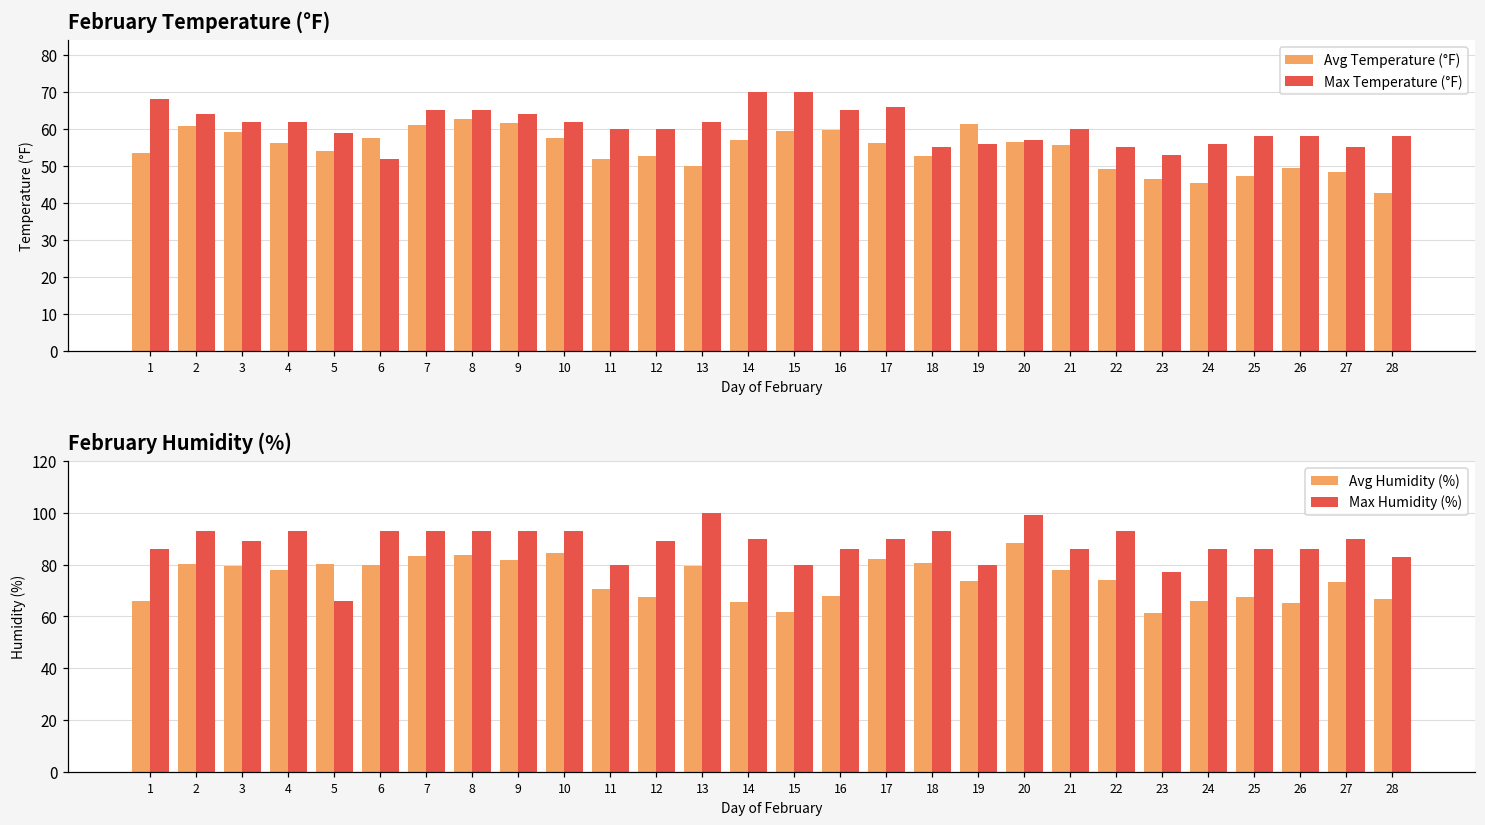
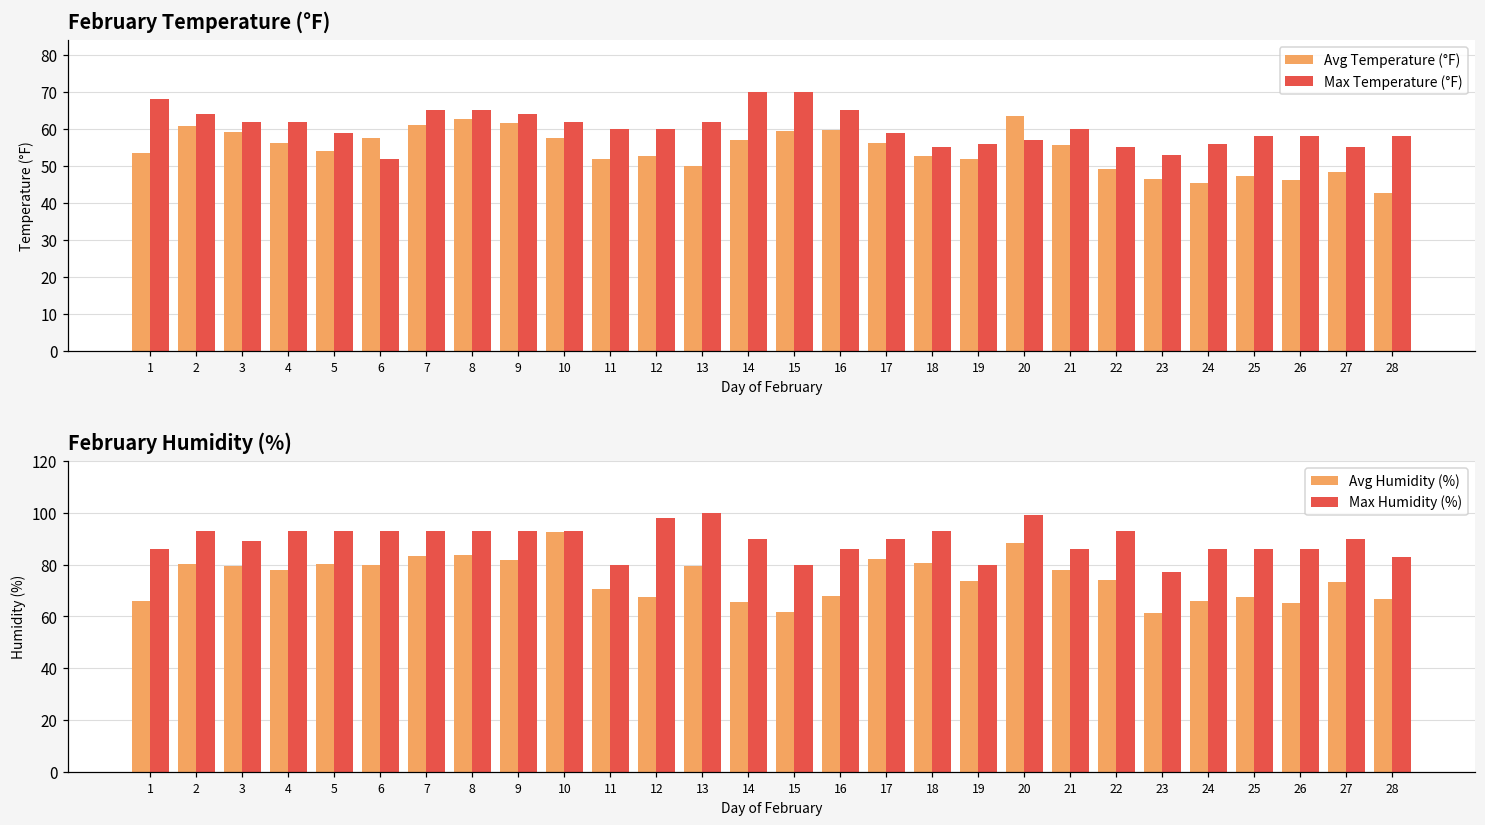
February Temperature (°F), Max Temperature (°F), 17: 66 -> 59
February Temperature (°F), Avg Temperature (°F), 19: 61 -> 52
February Temperature (°F), Avg Temperature (°F), 20: 57 -> 64
February Temperature (°F), Avg Temperature (°F), 26: 49 -> 46
February Humidity (%), Max Humidity (%), 5: 66 -> 93
February Humidity (%), Avg Humidity (%), 10: 84 -> 93
February Humidity (%), Max Humidity (%), 12: 89 -> 98
